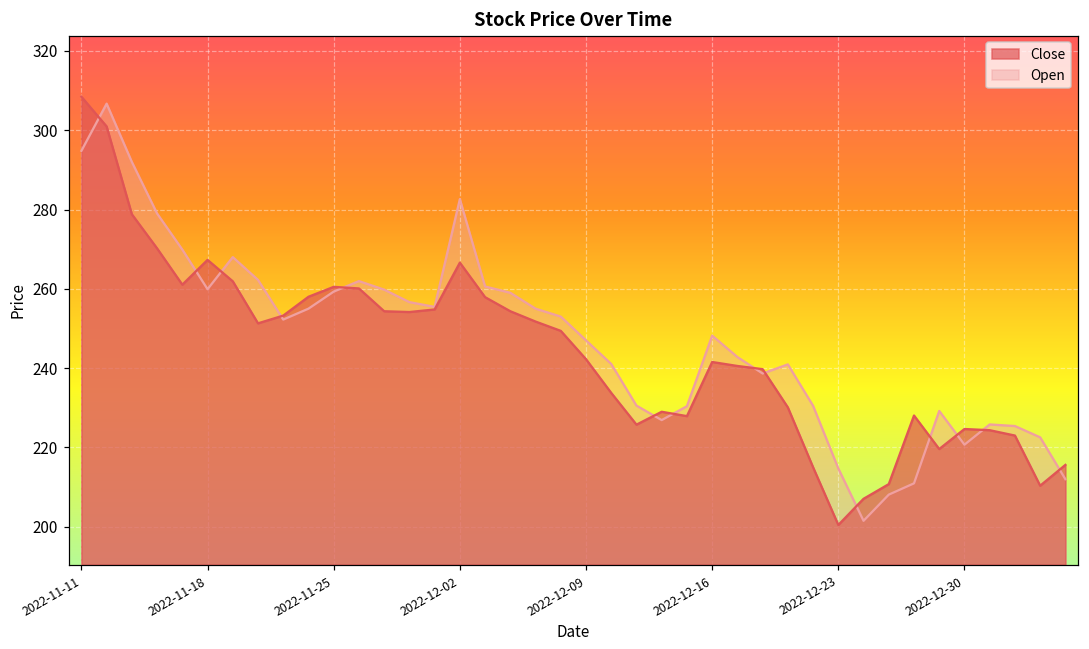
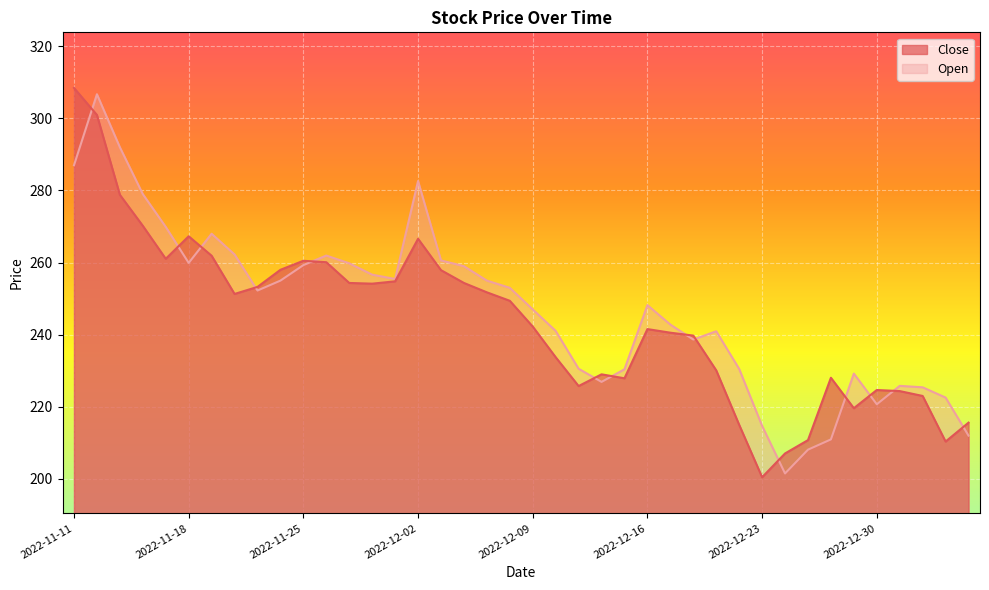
Open, 2022-11-11: 295 -> 287
